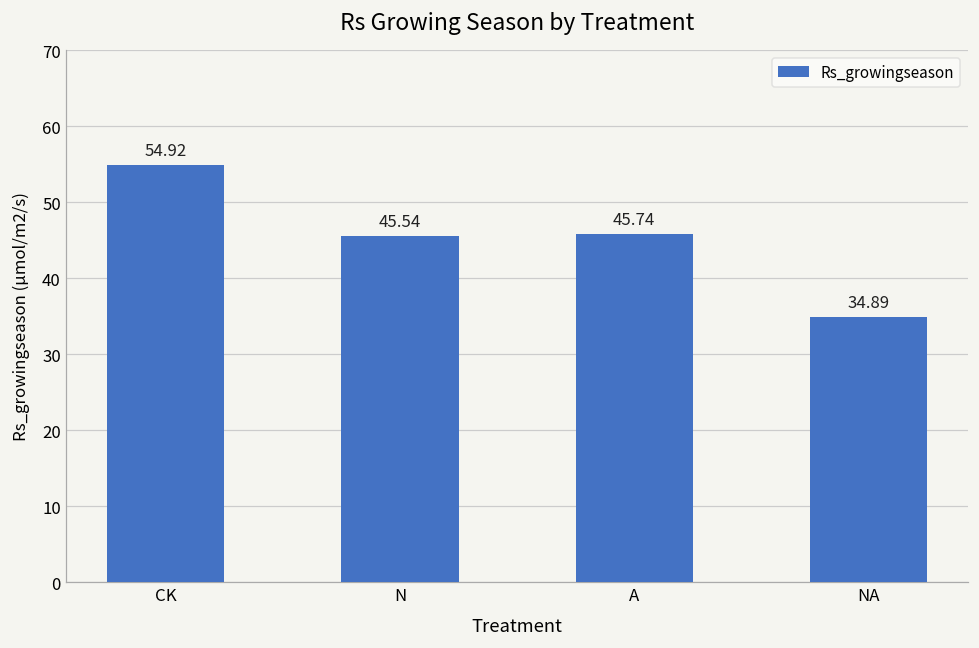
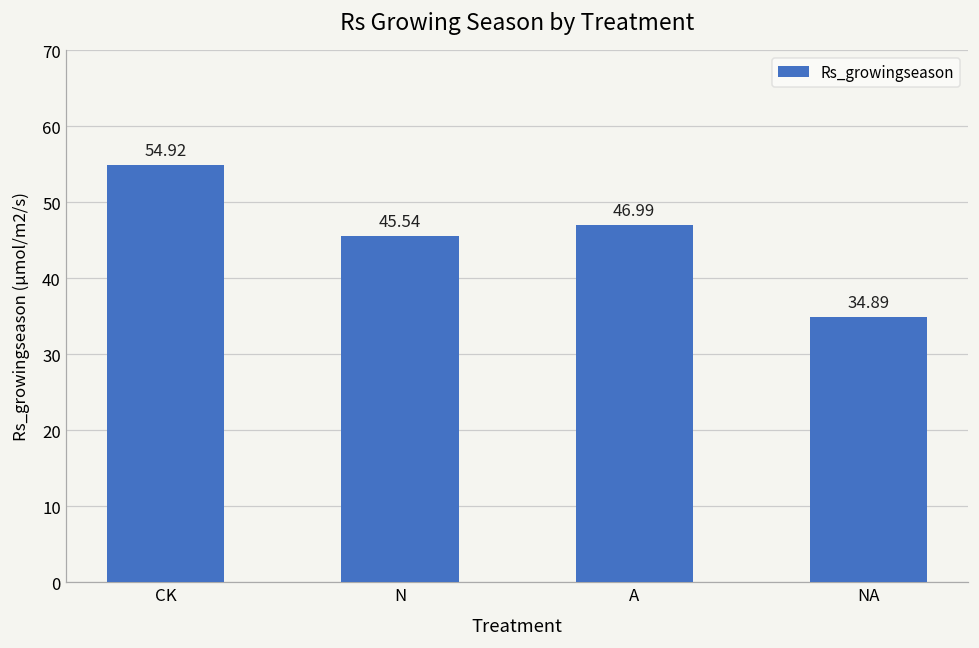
A: 45.74 -> 46.99
